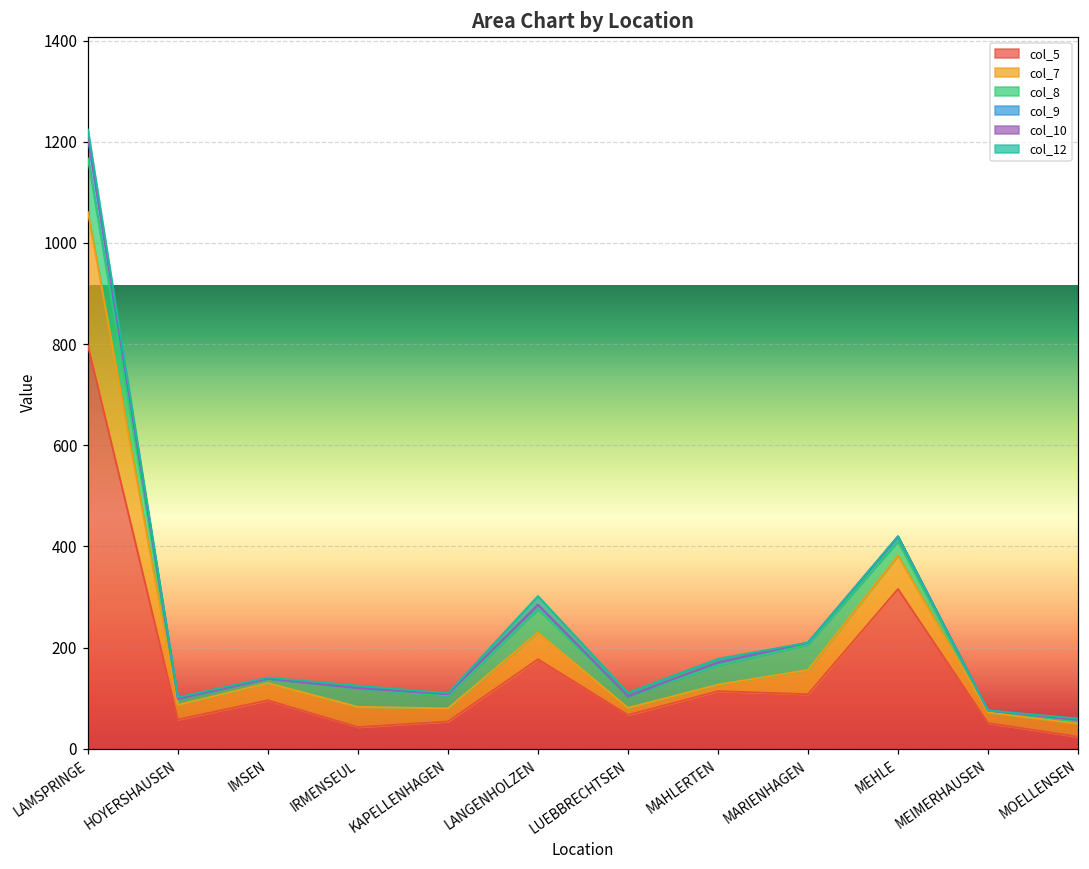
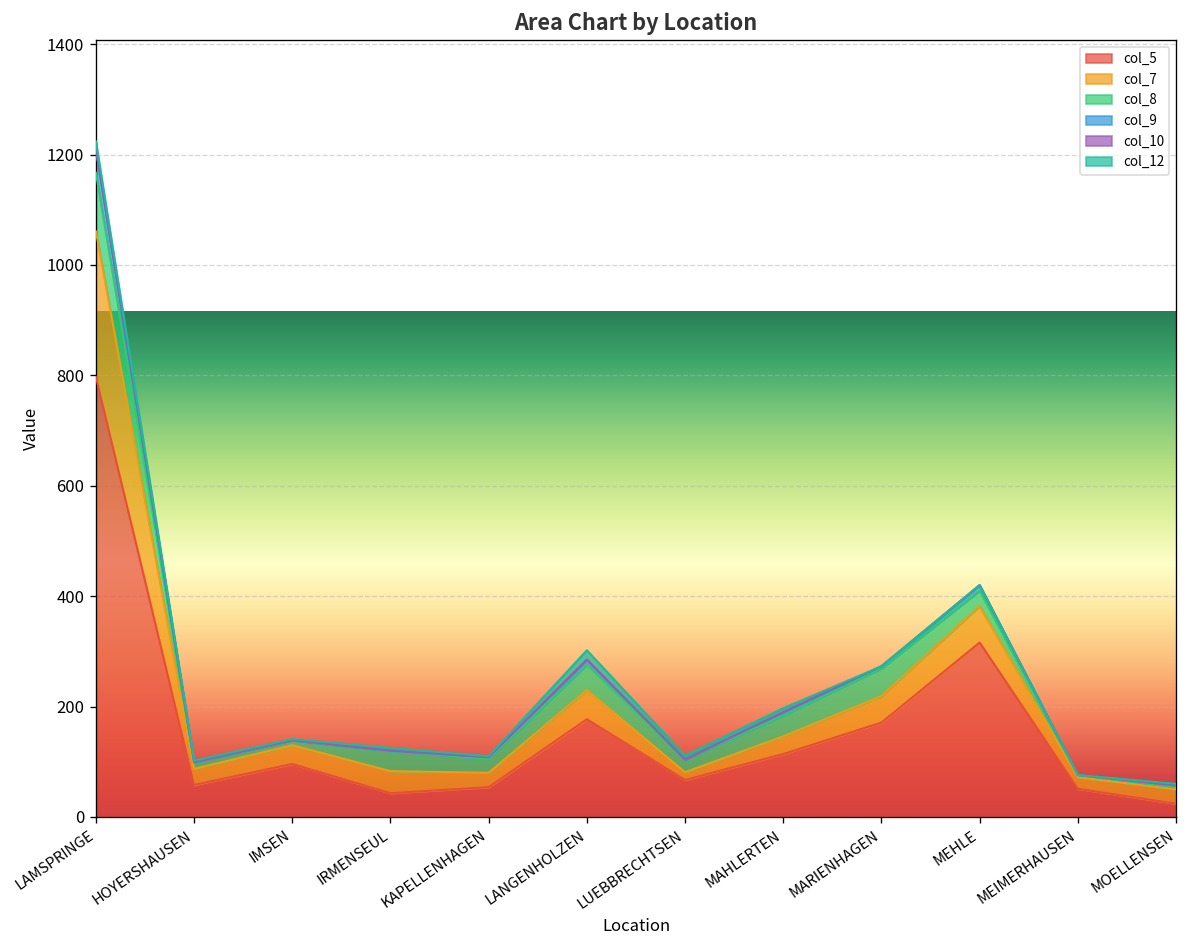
col_7, MAHLERTEN: 10 -> 30
col_5, MARIENHAGEN: 110 -> 170
